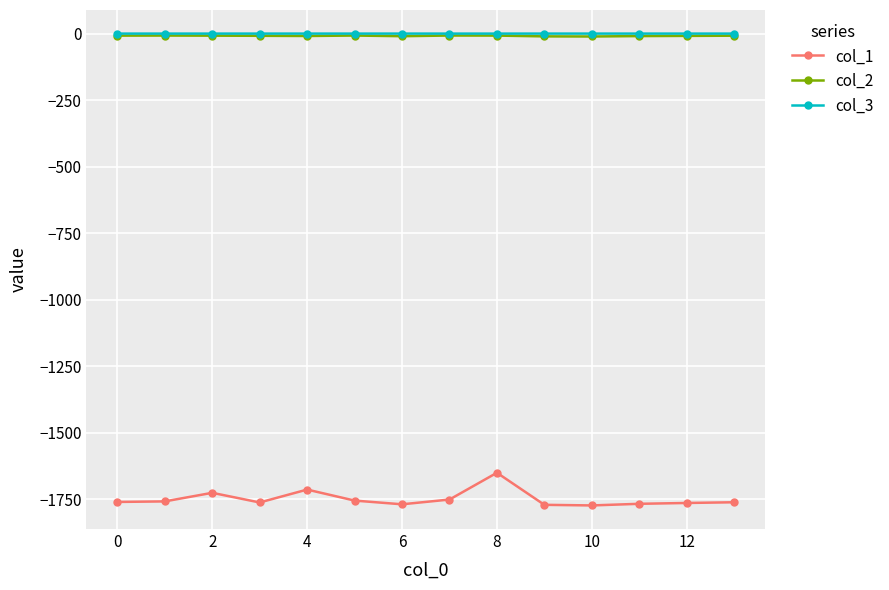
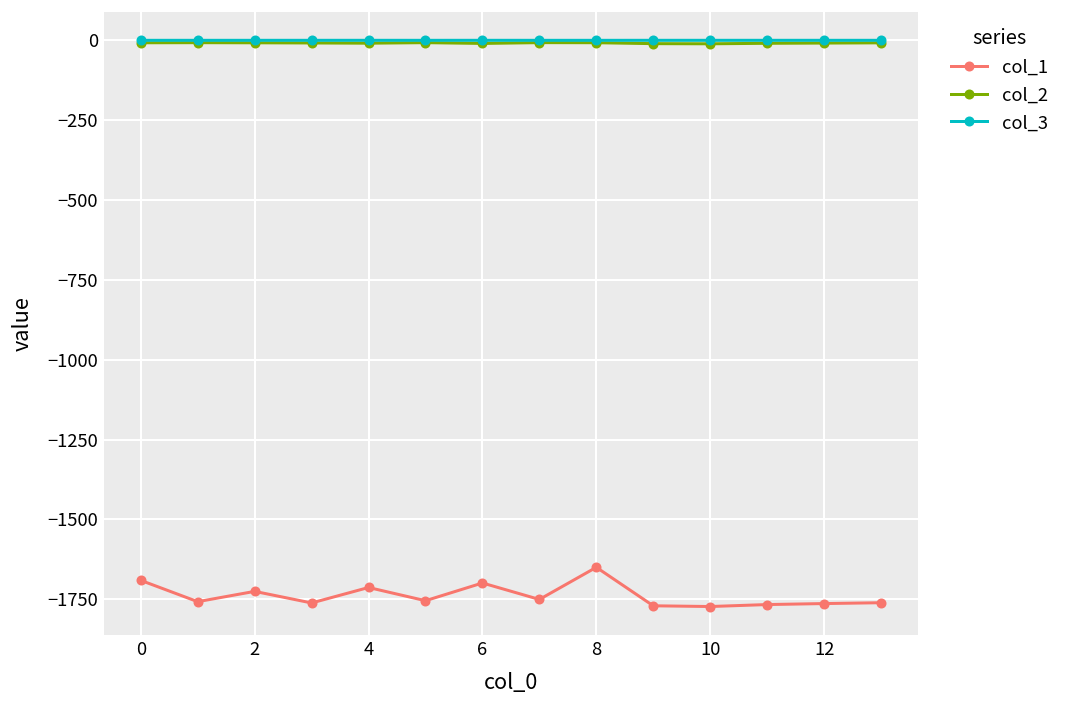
col_1, 0: -1760 -> -1690
col_1, 6: -1770 -> -1700
